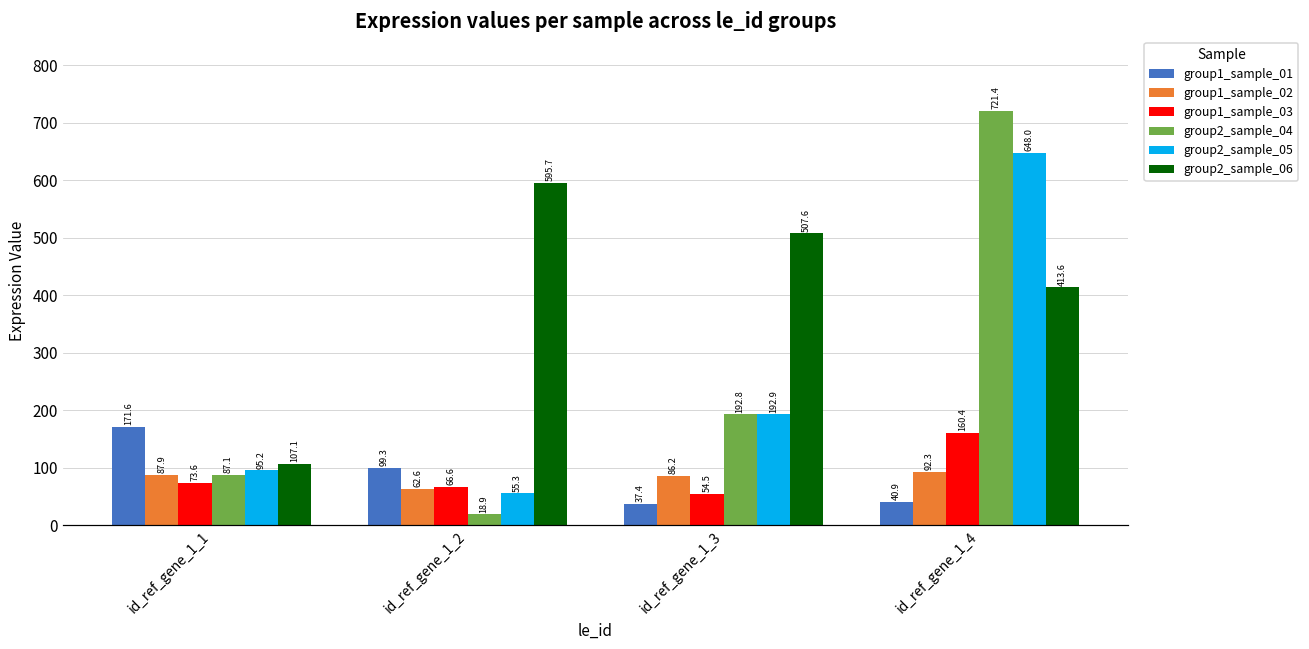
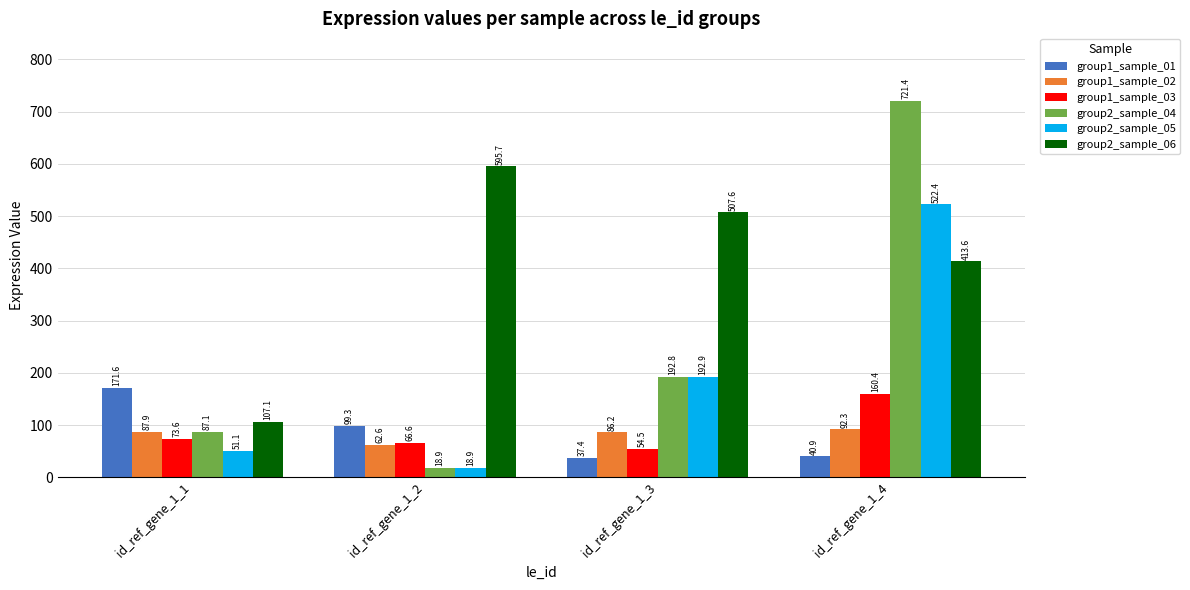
group2_sample_05, id_ref_gene_1_1: 95.2 -> 51.1
group2_sample_05, id_ref_gene_1_2: 55.3 -> 18.9
group2_sample_05, id_ref_gene_1_4: 648.0 -> 522.4
